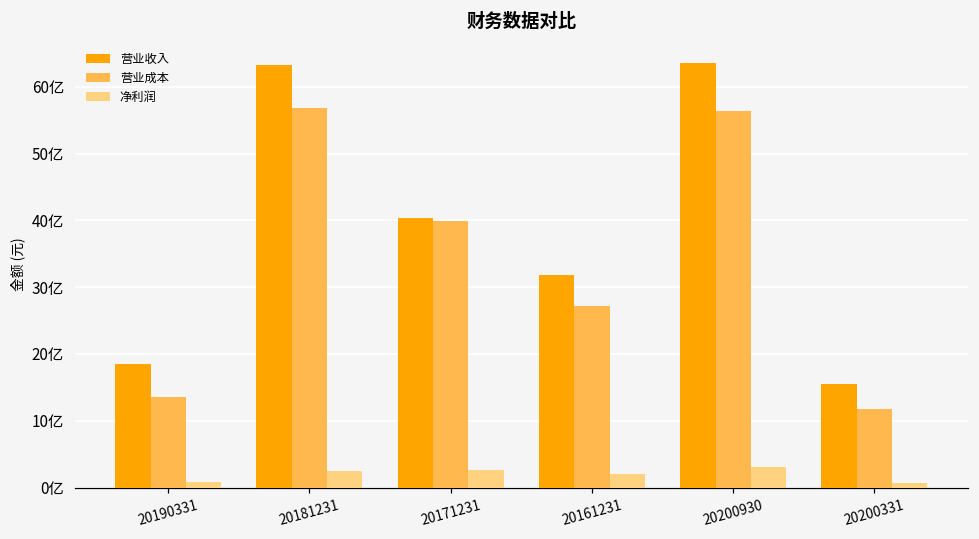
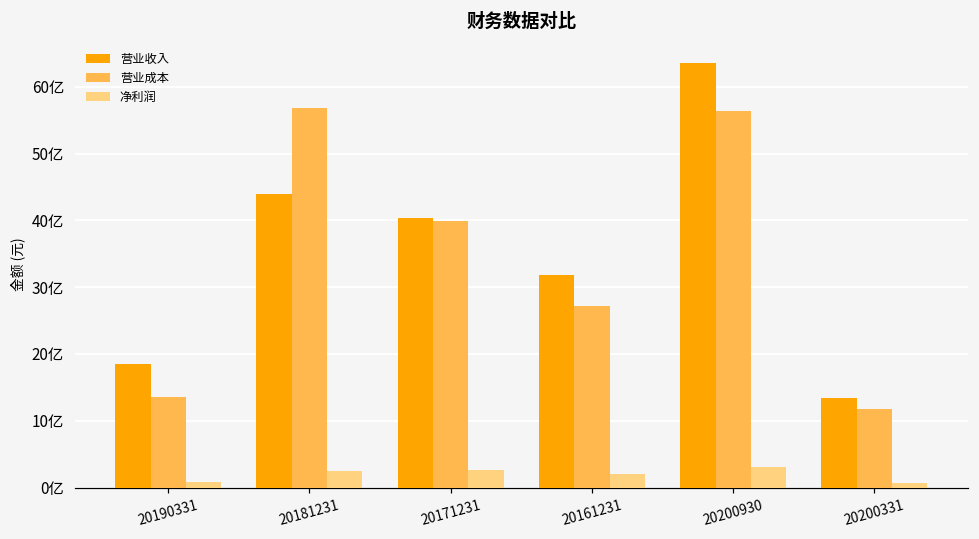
营业收入, 20181231: 63亿 -> 44亿
营业收入, 20200331: 16亿 -> 13亿
